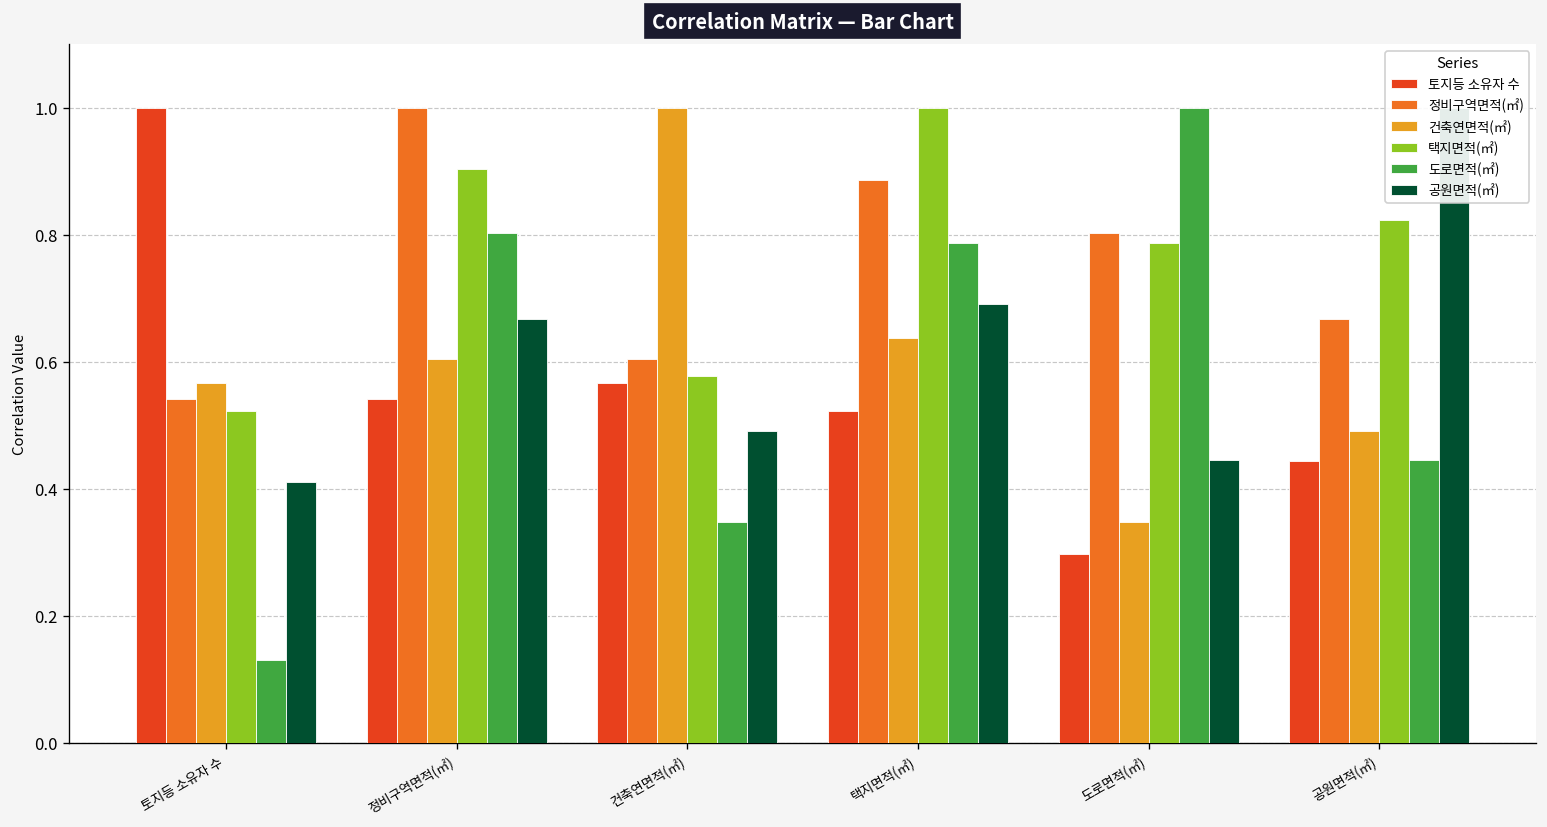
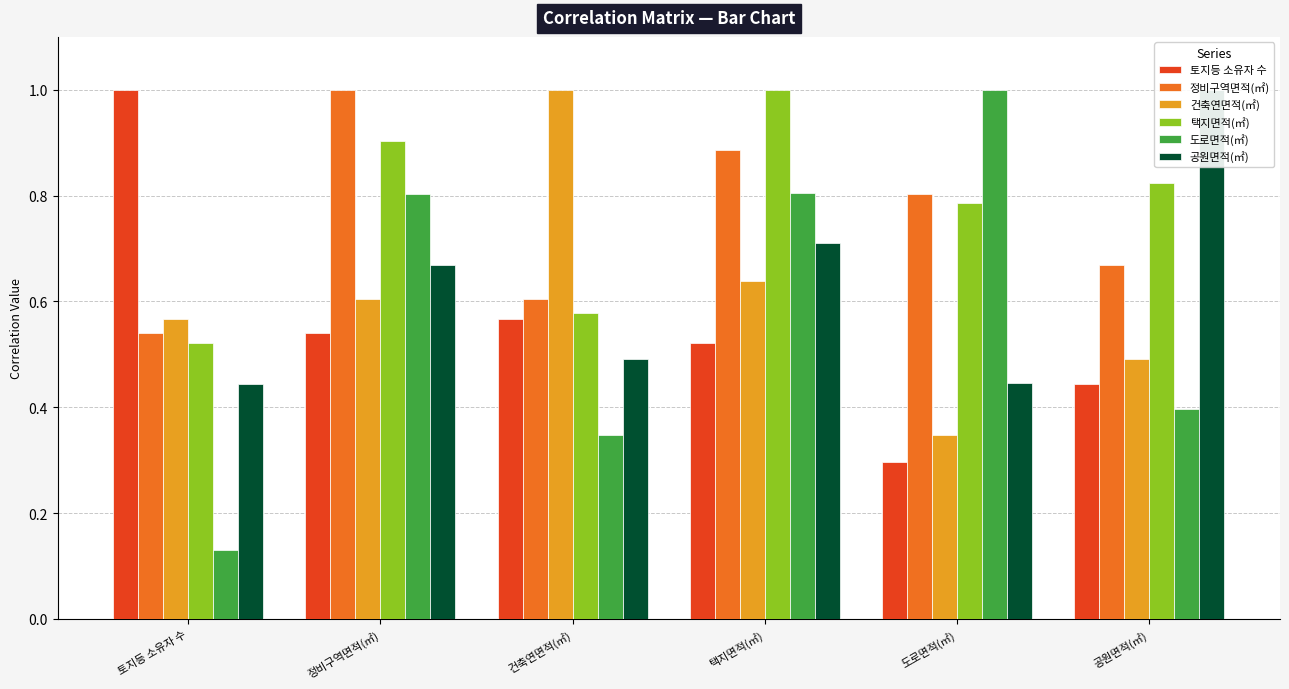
공원면적(㎡), 토지등 소유자 수: 0.41 -> 0.44
도로면적(㎡), 택지면적(㎡): 0.79 -> 0.81
공원면적(㎡), 택지면적(㎡): 0.69 -> 0.71
도로면적(㎡), 공원면적(㎡): 0.45 -> 0.40
